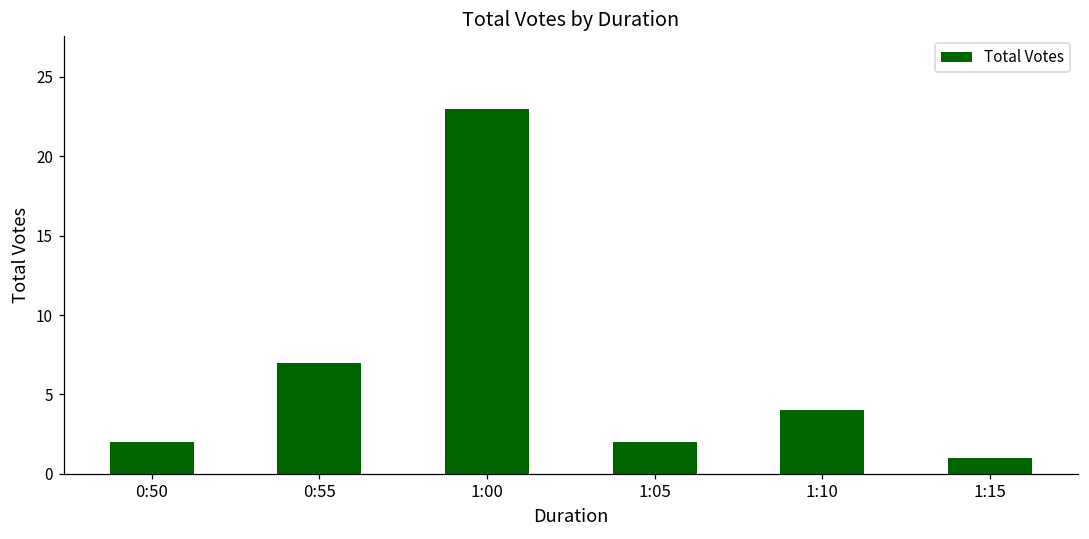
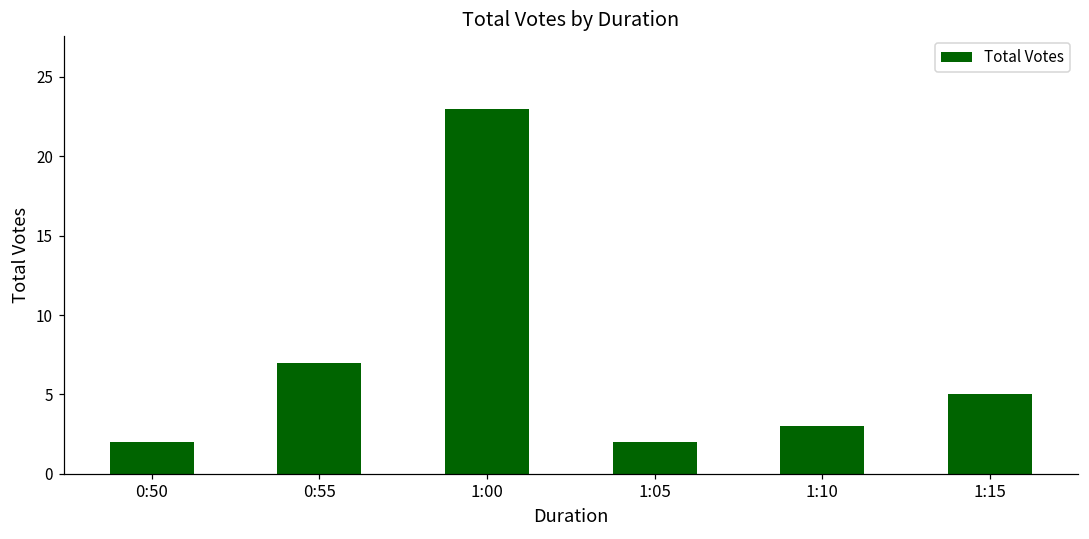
1:10: 4 -> 3
1:15: 1 -> 5
